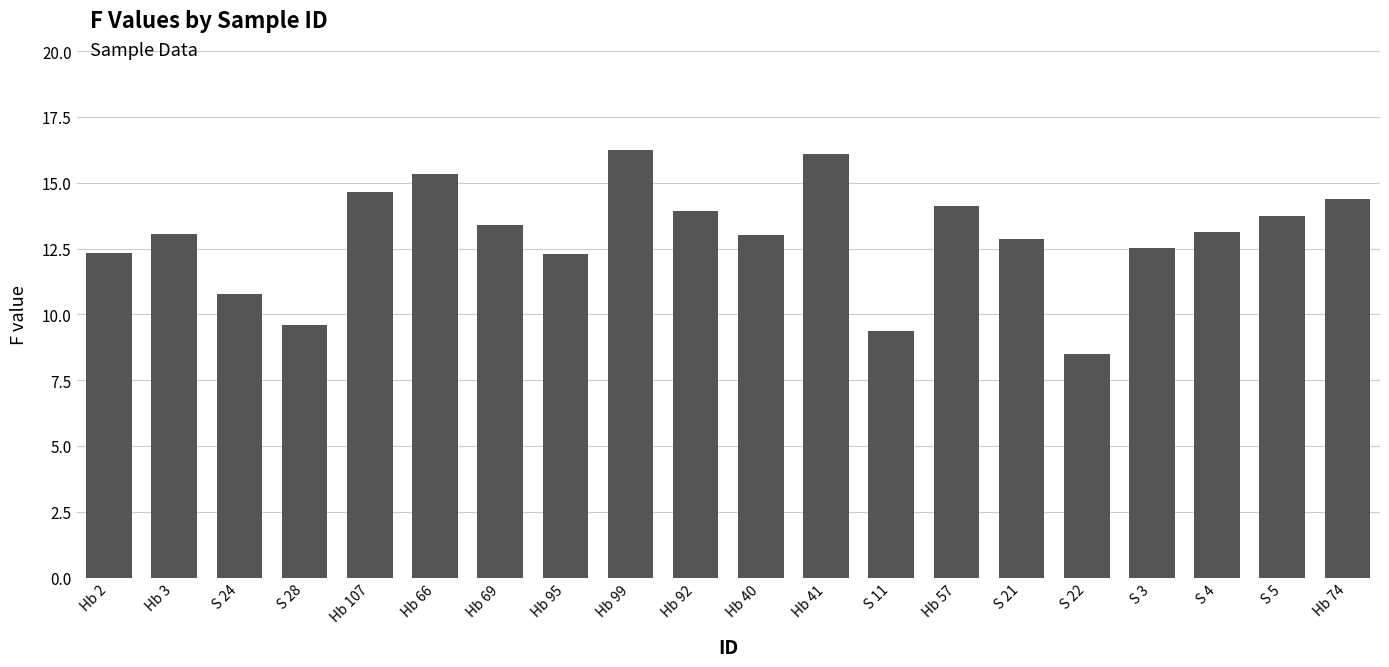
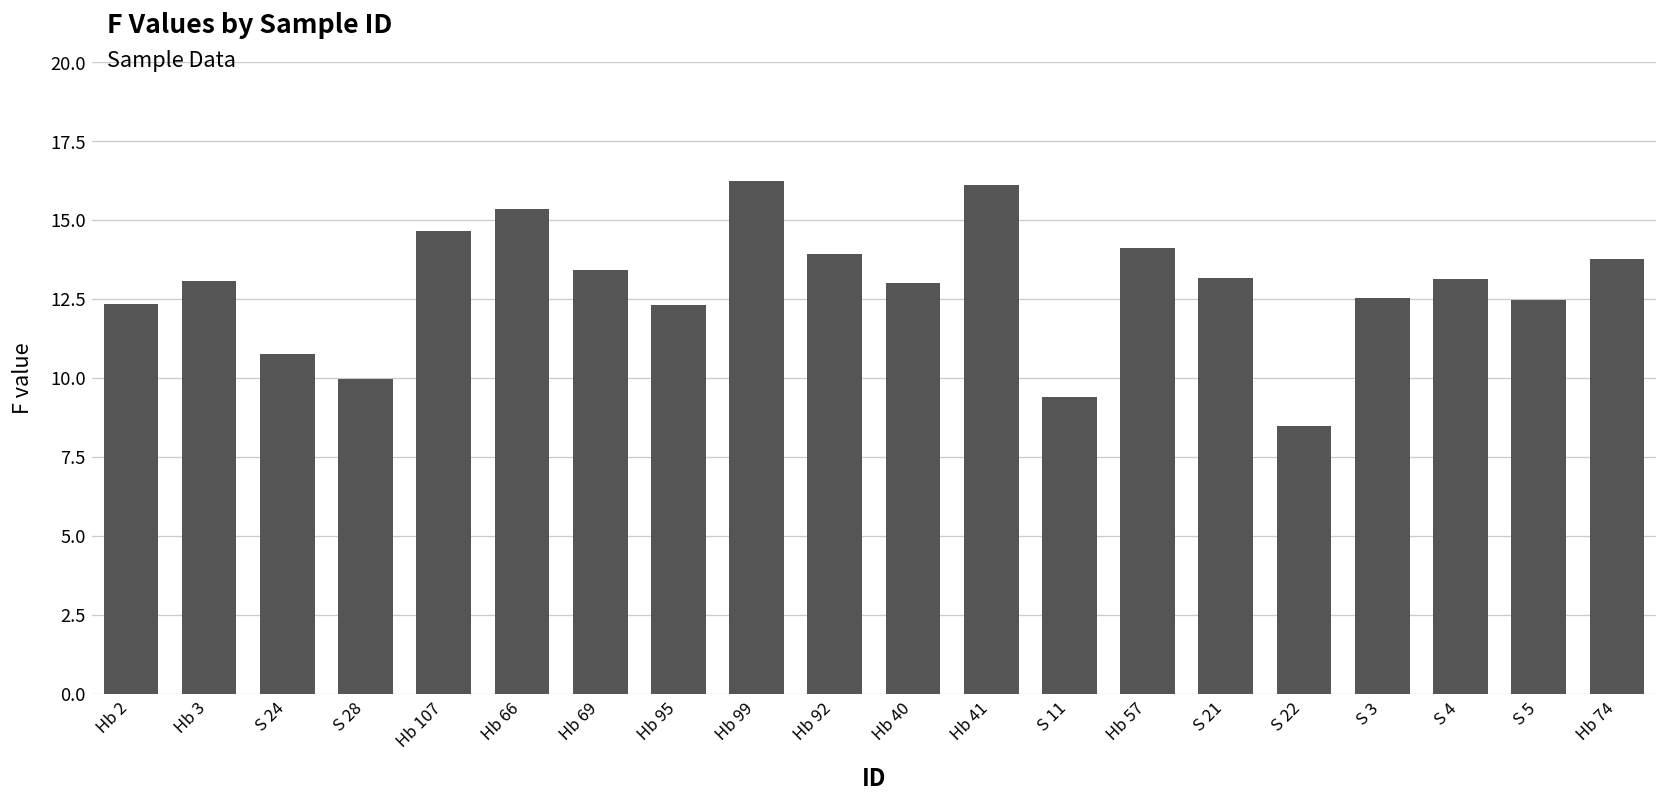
S 28: 9.6 -> 10.0
S 21: 12.9 -> 13.2
S 5: 13.7 -> 12.5
Hb 74: 14.4 -> 13.8
